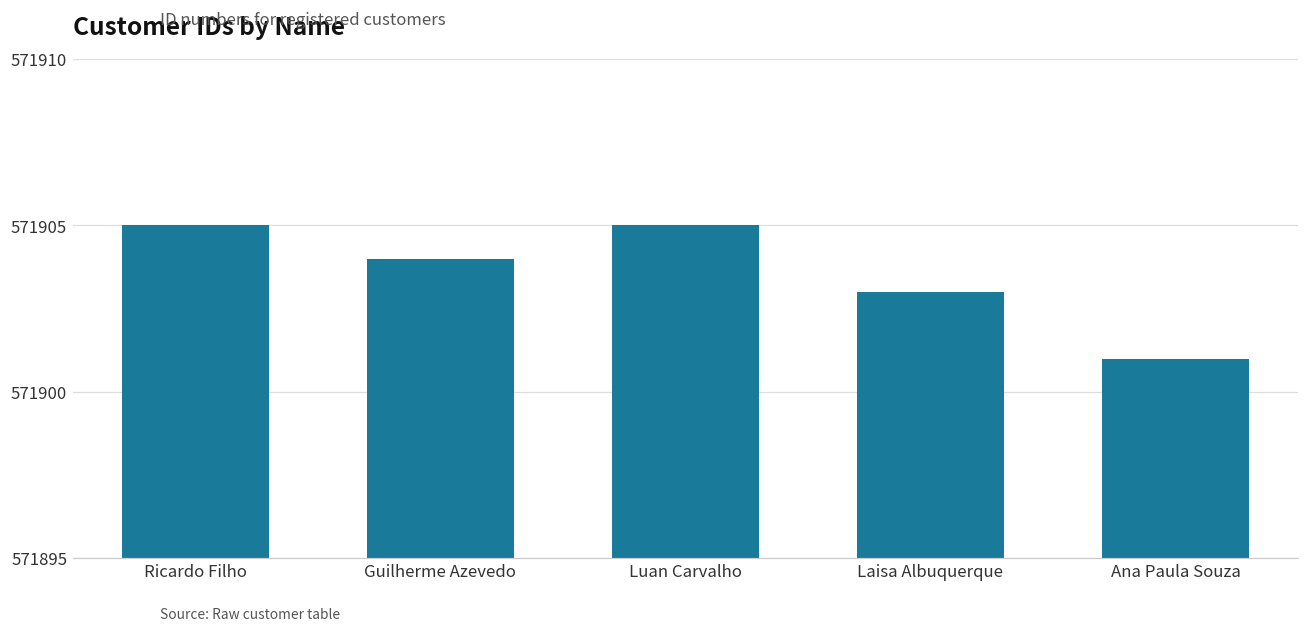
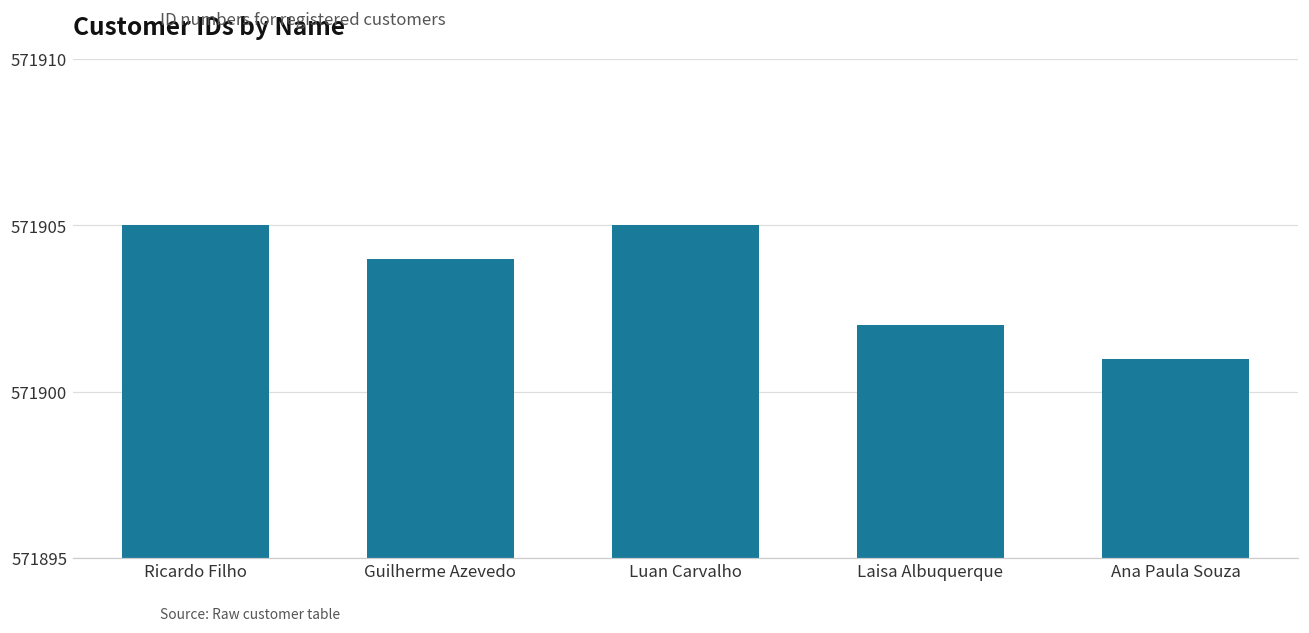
Laisa Albuquerque: 571903 -> 571902
